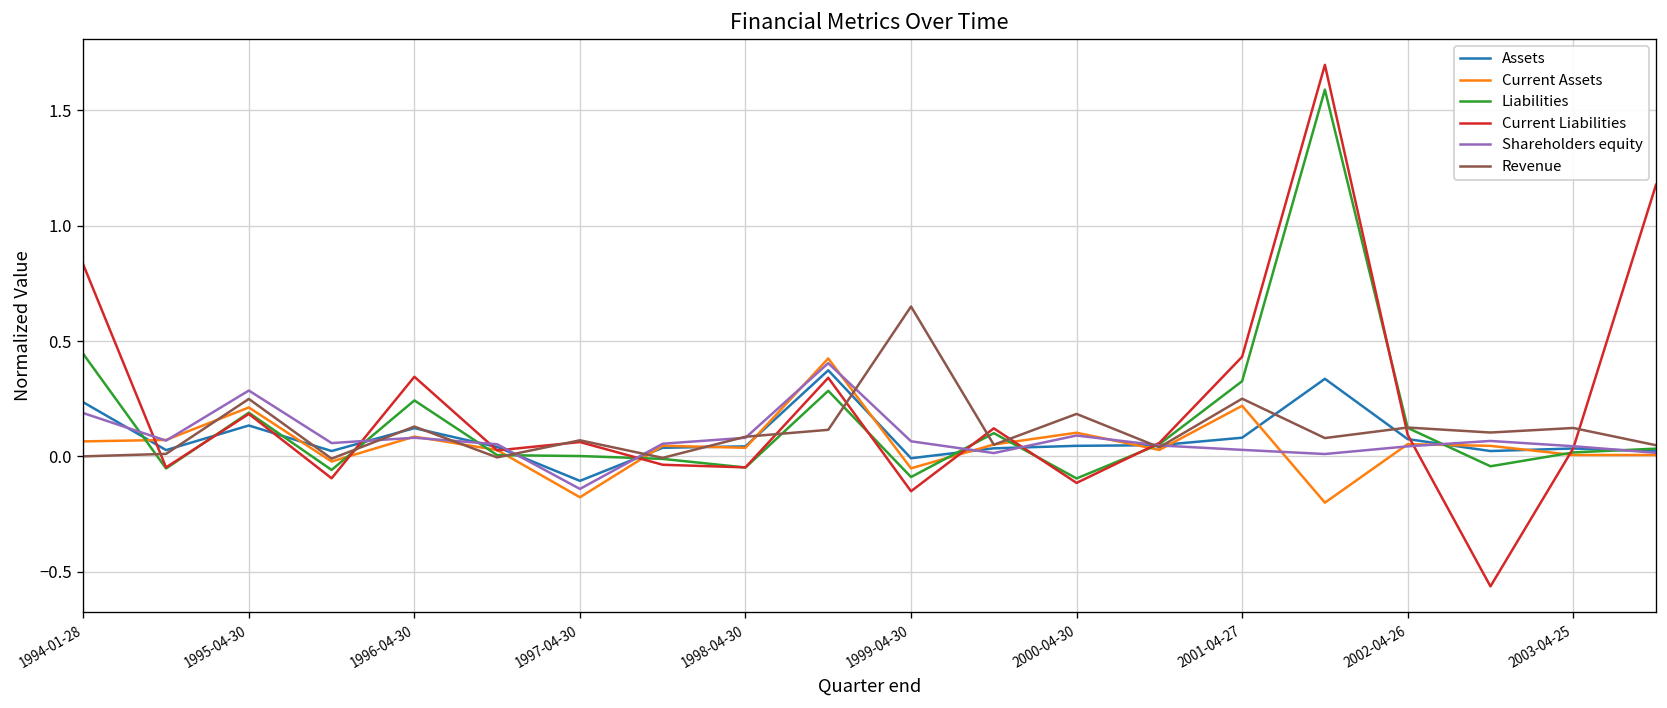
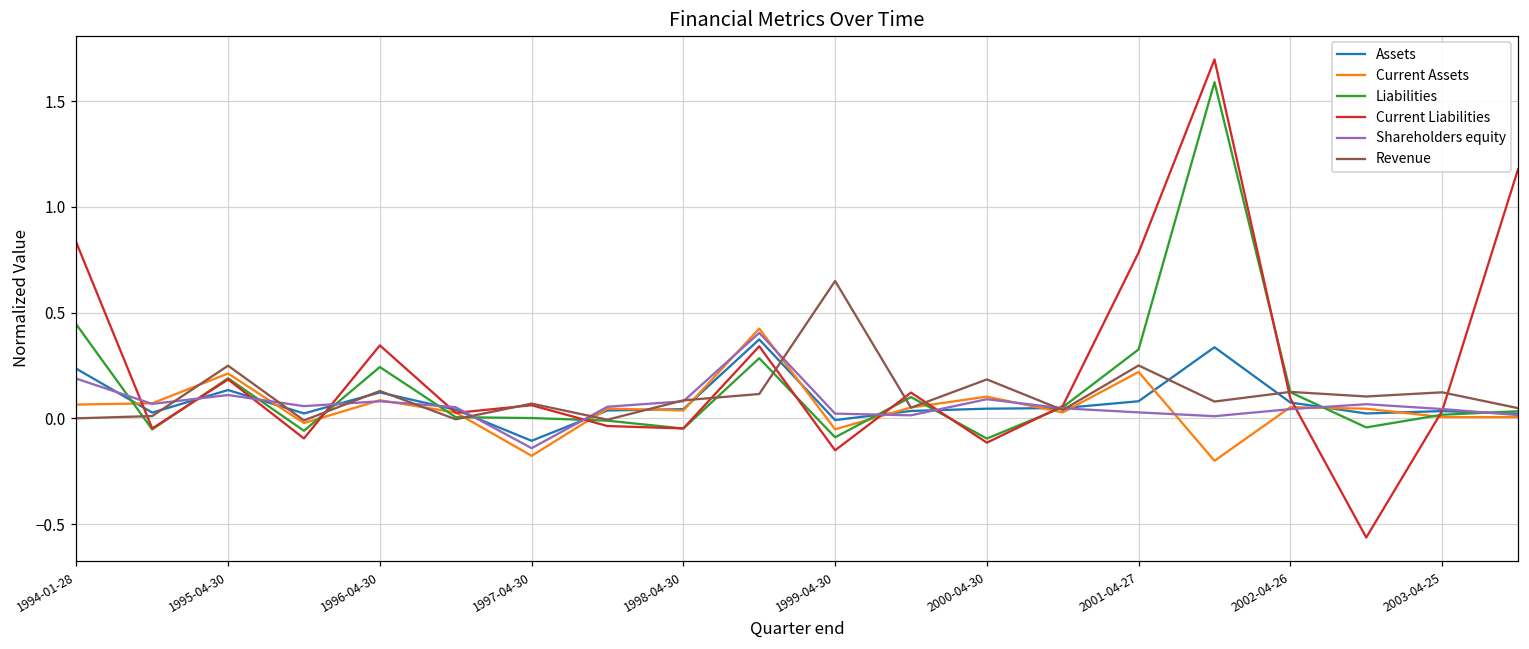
Shareholders equity, 1995-04-30: 0.29 -> 0.11
Shareholders equity, 1999-04-30: 0.07 -> 0.02
Current Liabilities, 2001-04-27: 0.43 -> 0.78
